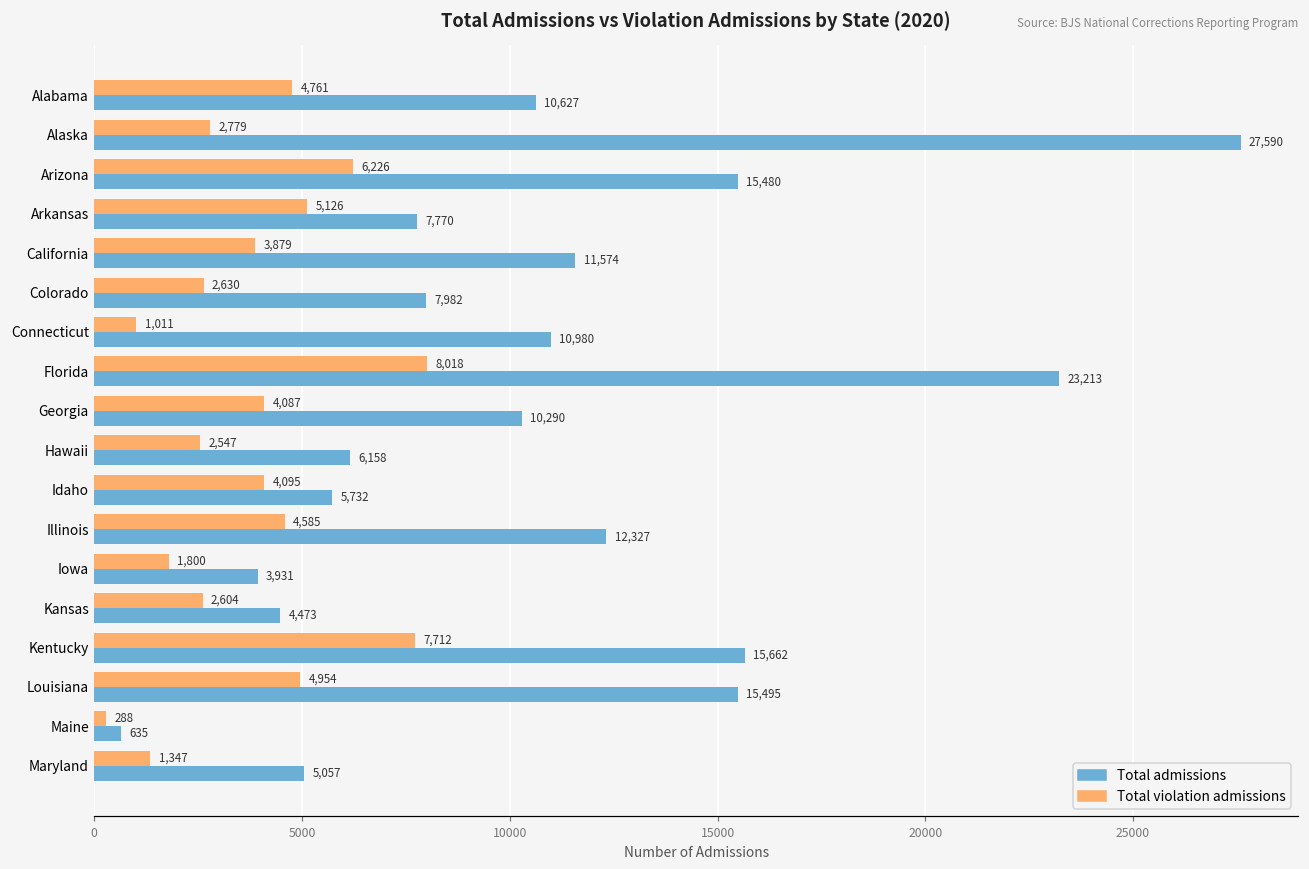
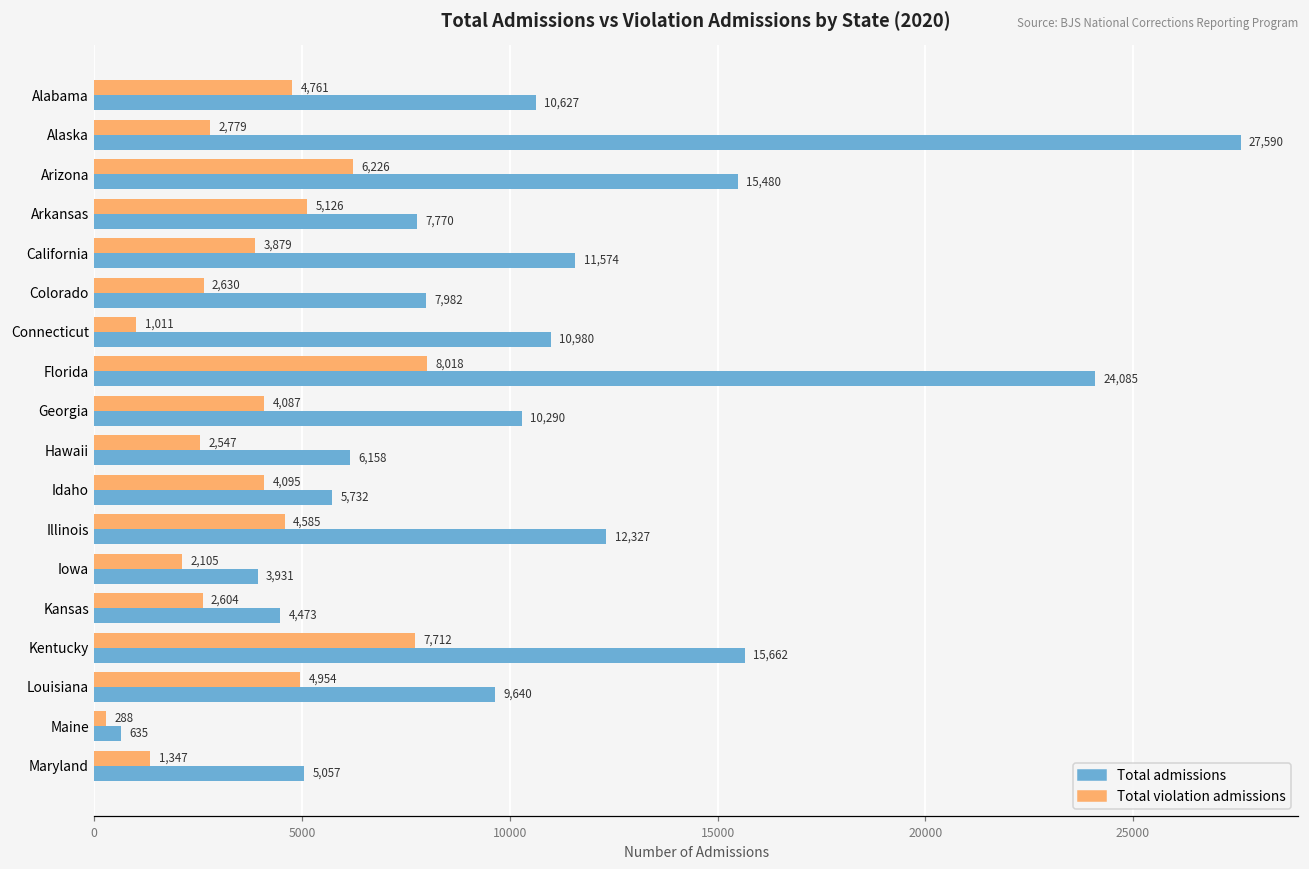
Total admissions, Florida: 23,213 -> 24,085
Total violation admissions, Iowa: 1,800 -> 2,105
Total admissions, Louisiana: 15,495 -> 9,640
